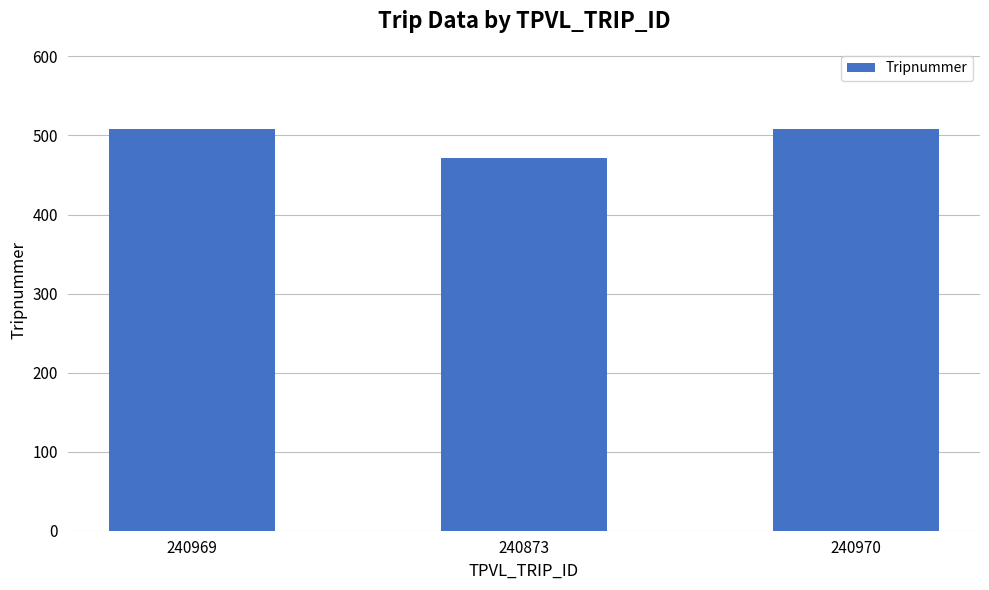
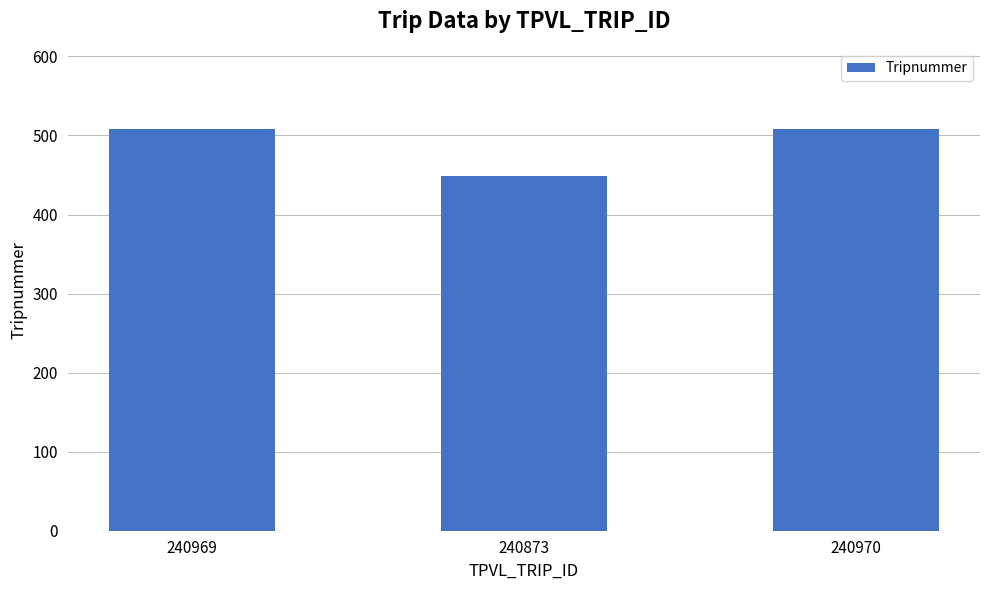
240873: 470 -> 450
